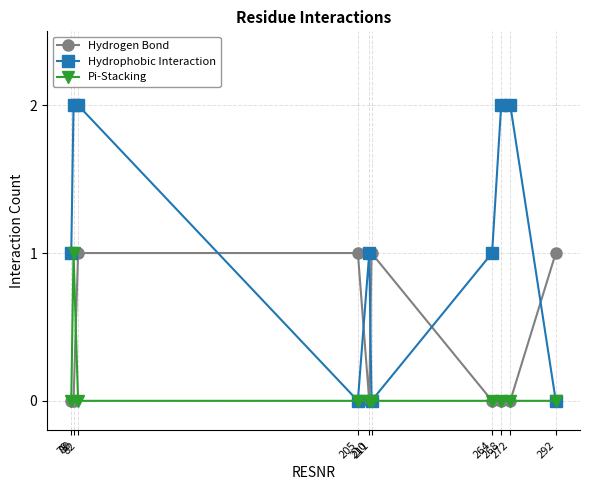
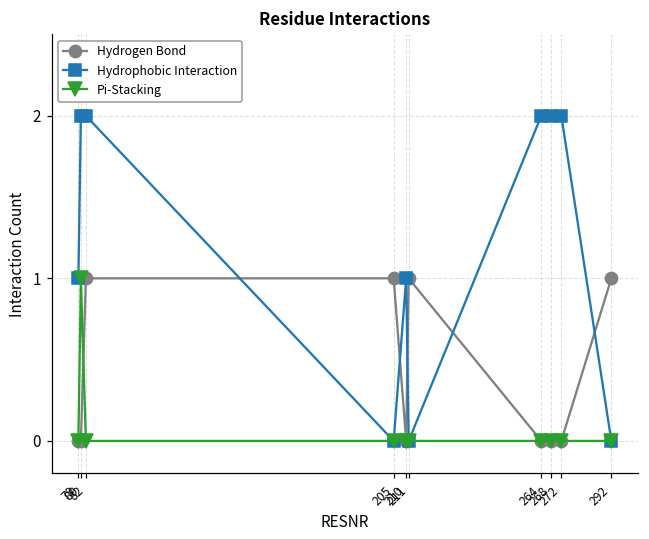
Hydrophobic Interaction, 264: 1 -> 2
